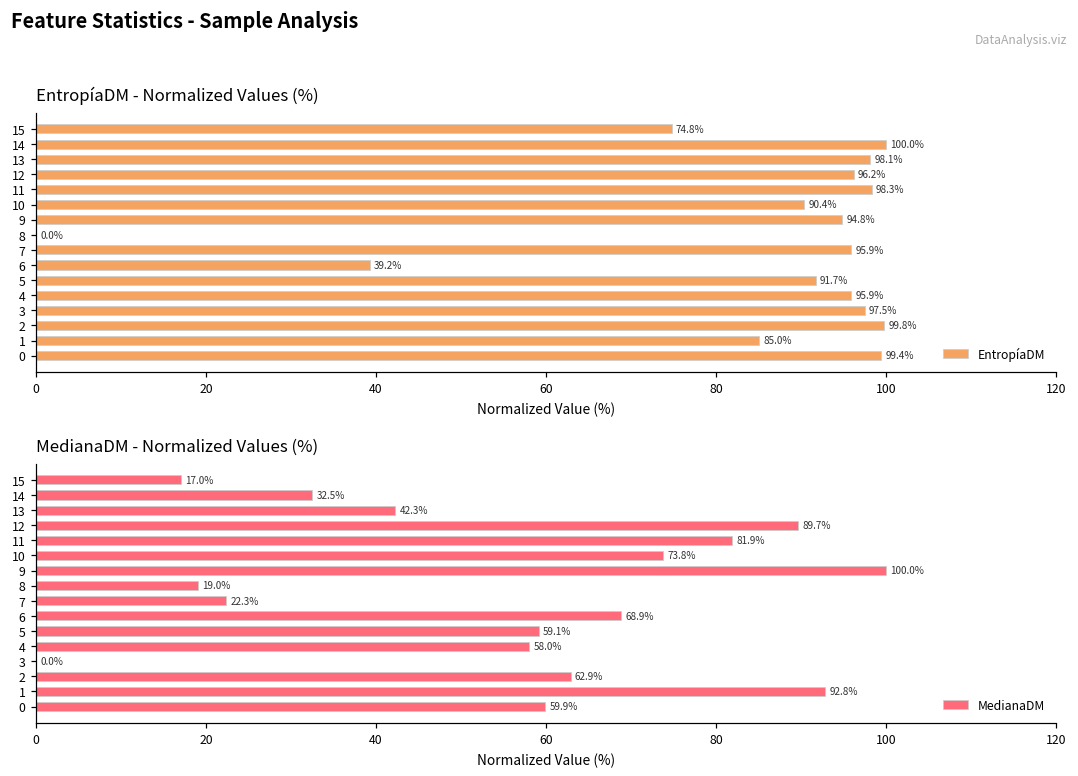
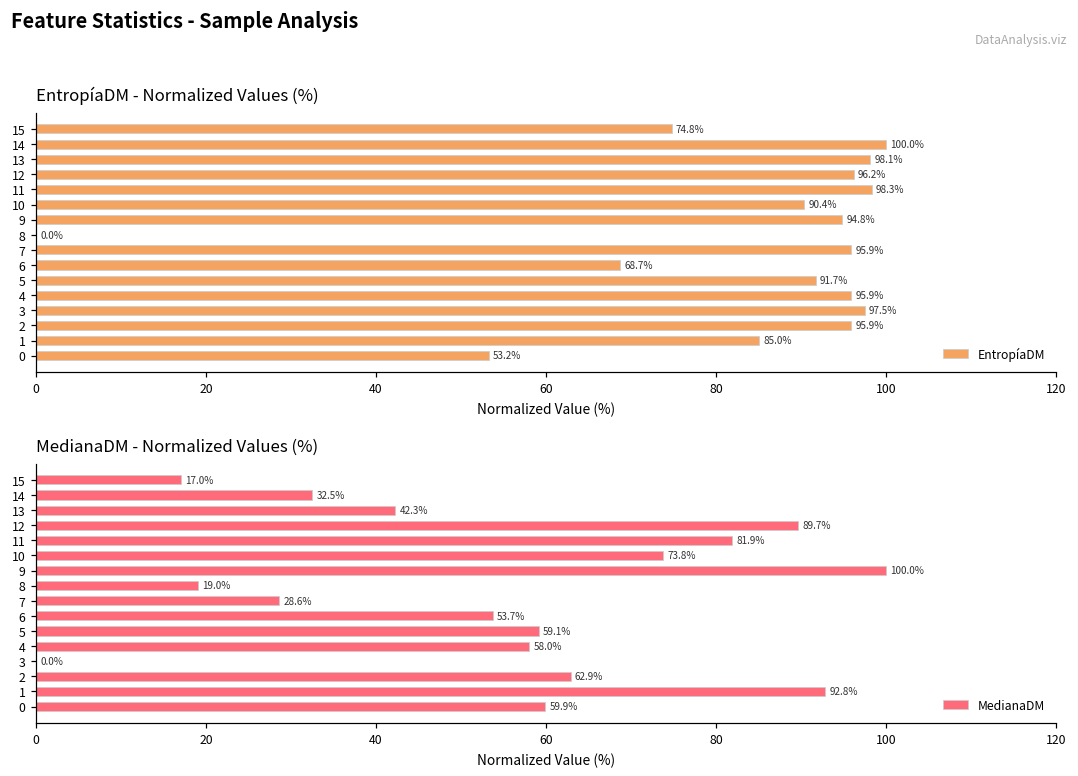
EntropíaDM - Normalized Values (%), 6: 39.2% -> 68.7%
EntropíaDM - Normalized Values (%), 2: 99.8% -> 95.9%
EntropíaDM - Normalized Values (%), 0: 99.4% -> 53.2%
MedianaDM - Normalized Values (%), 7: 22.3% -> 28.6%
MedianaDM - Normalized Values (%), 6: 68.9% -> 53.7%
